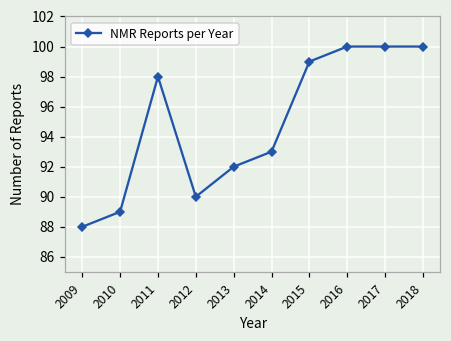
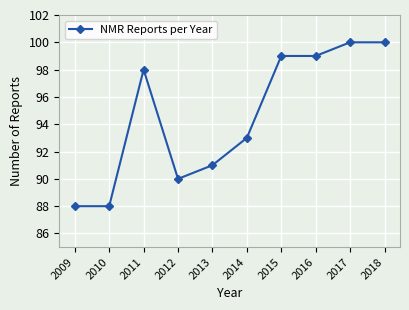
2010: 89 -> 88
2013: 92 -> 91
2016: 100 -> 99
